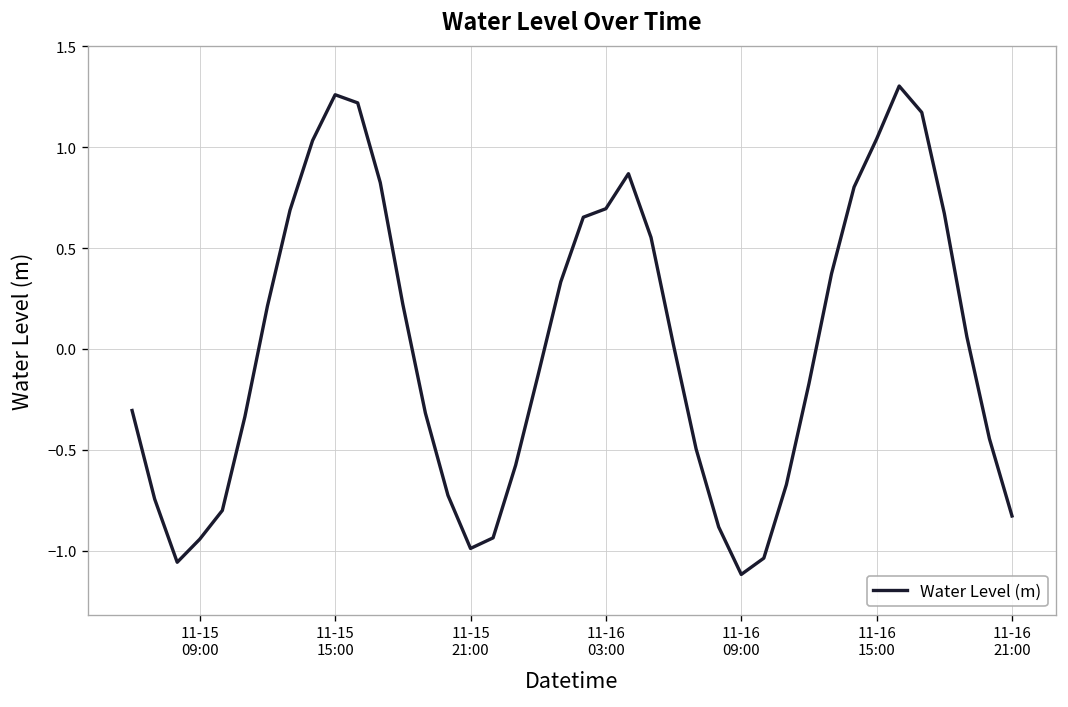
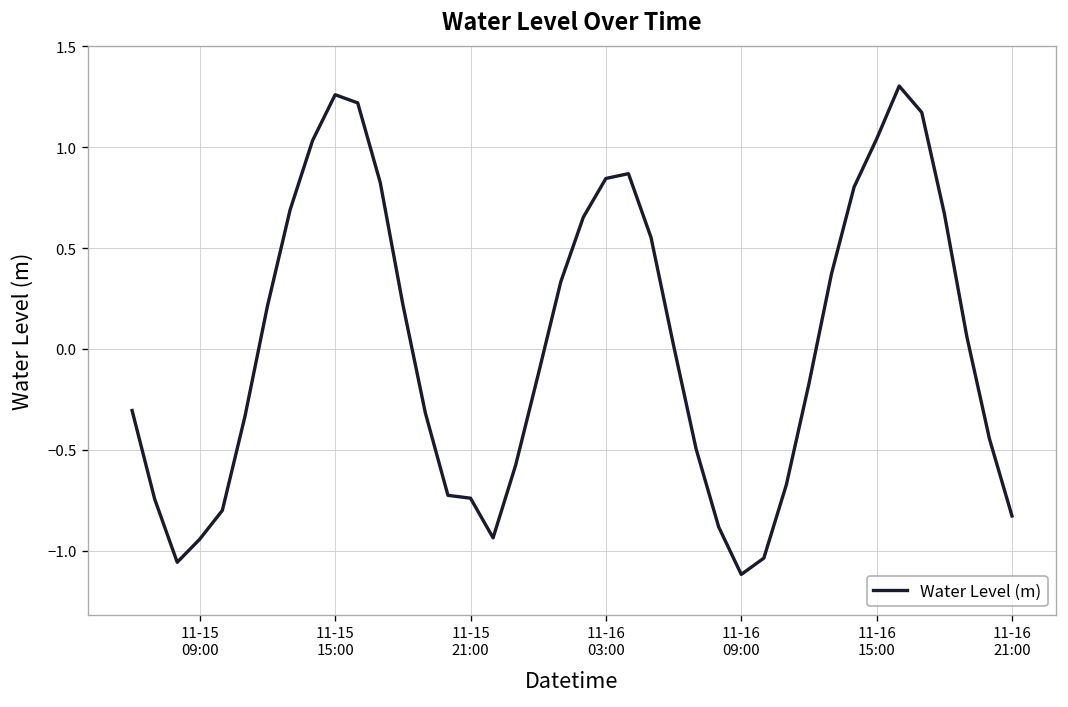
11-15 21:00: -0.99 -> -0.74
11-16 03:00: 0.69 -> 0.84
